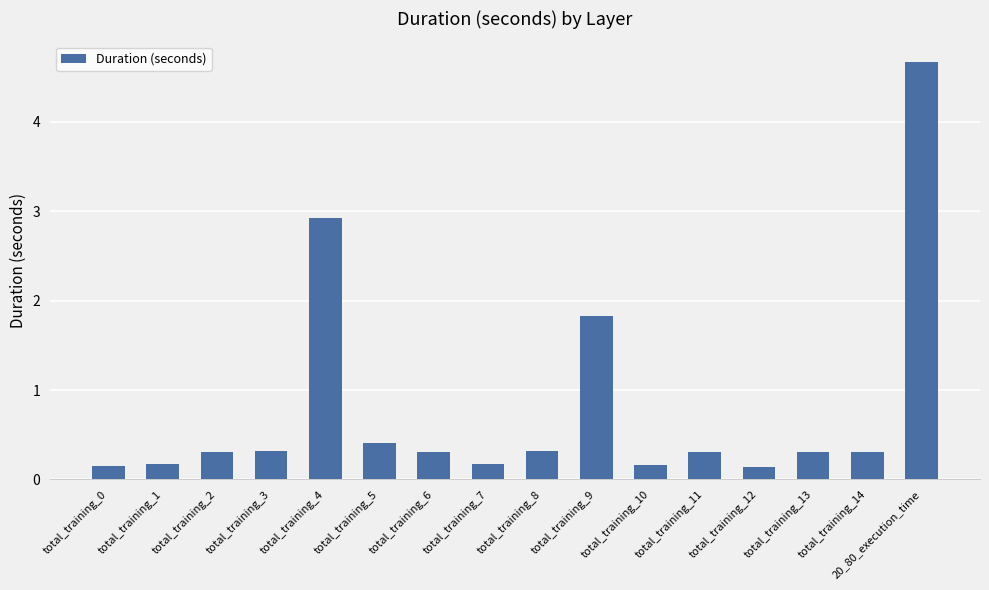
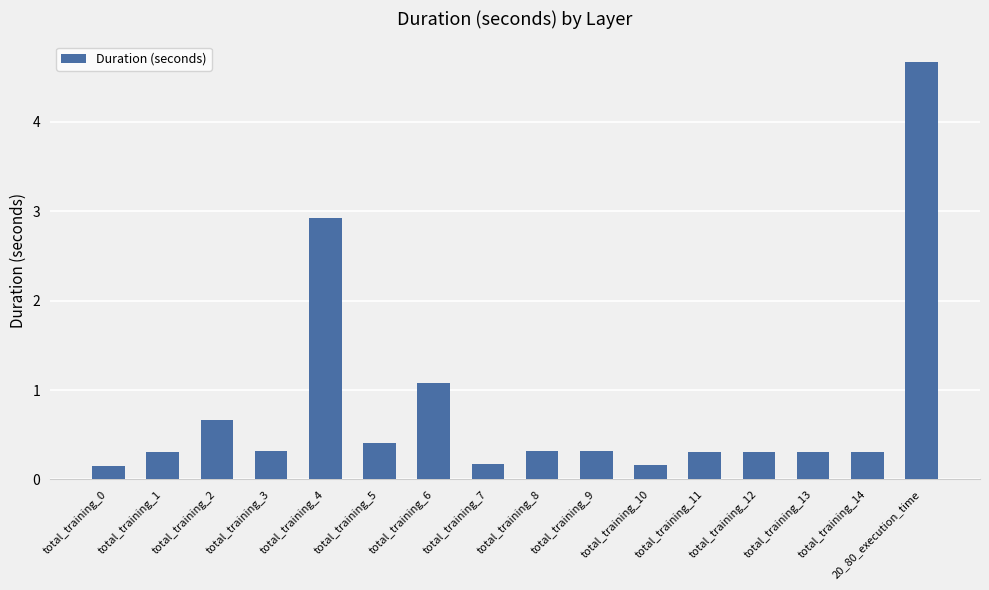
total_training_1: 0.2 -> 0.3
total_training_2: 0.3 -> 0.7
total_training_6: 0.3 -> 1.1
total_training_9: 1.8 -> 0.3
total_training_12: 0.1 -> 0.3
